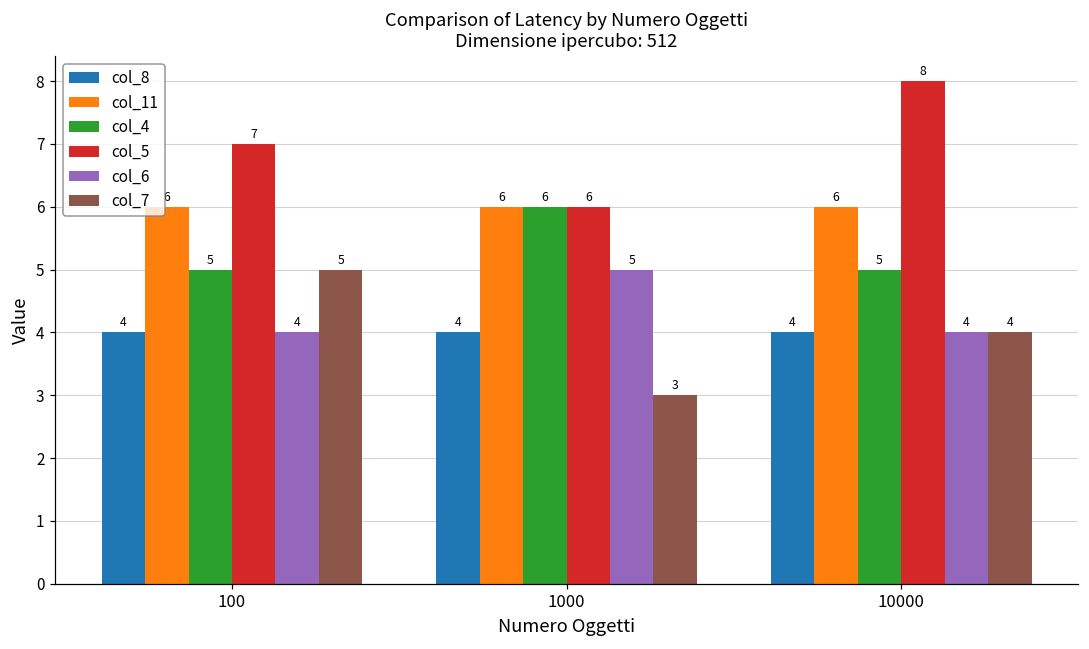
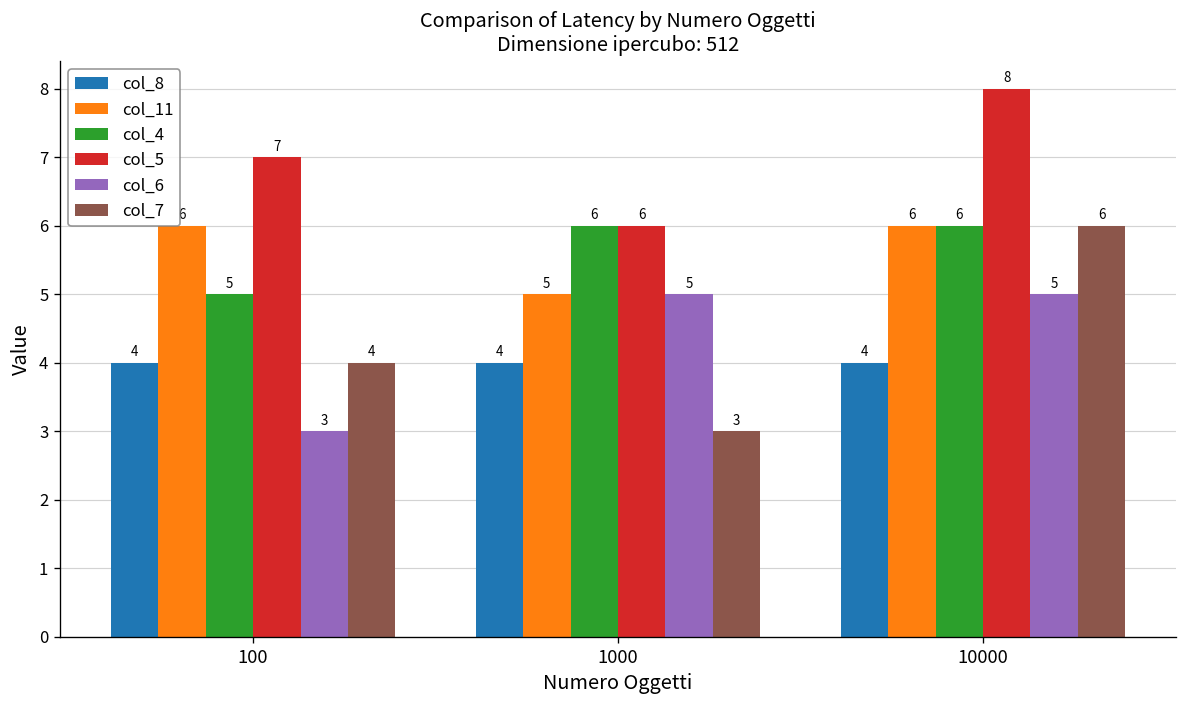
col_6, 100: 4 -> 3
col_7, 100: 5 -> 4
col_11, 1000: 6 -> 5
col_4, 10000: 5 -> 6
col_6, 10000: 4 -> 5
col_7, 10000: 4 -> 6
